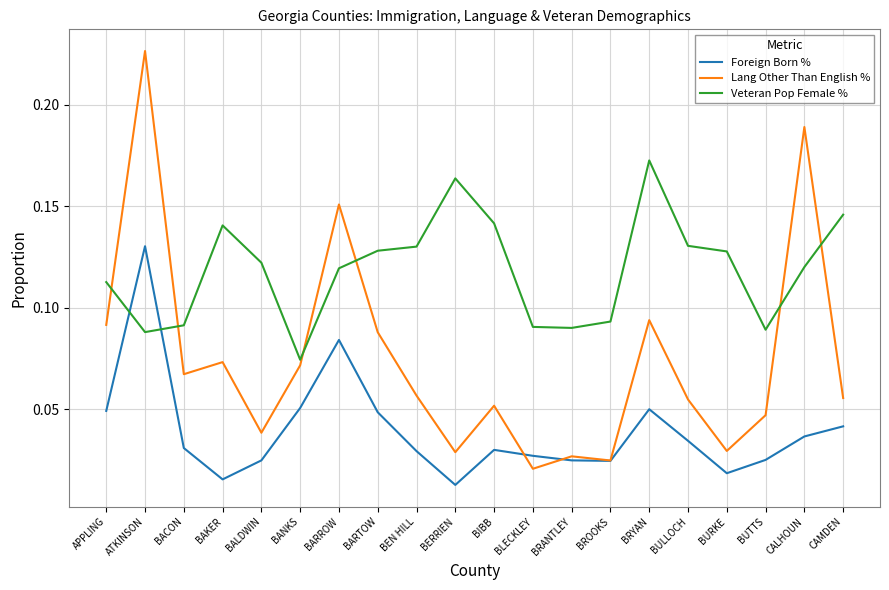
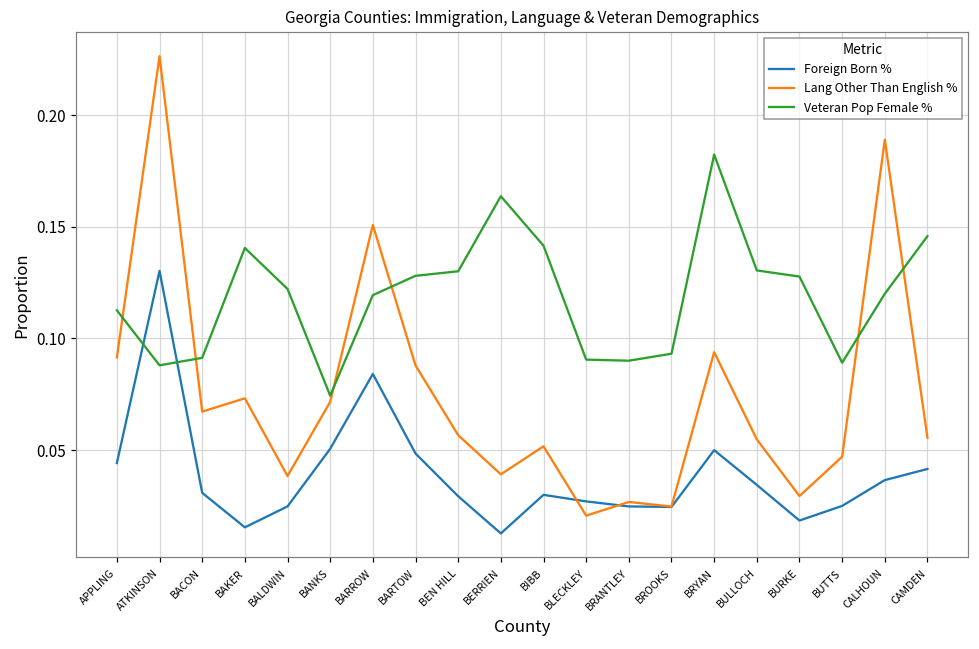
Foreign Born %, APPLING: 0.049 -> 0.044
Lang Other Than English %, BERRIEN: 0.029 -> 0.039
Veteran Pop Female %, BRYAN: 0.173 -> 0.182
